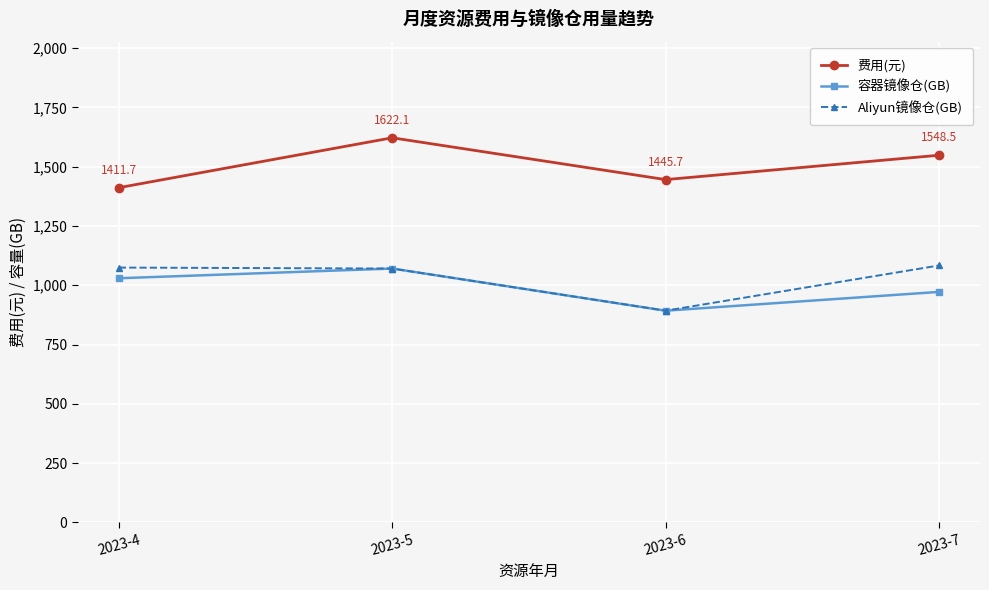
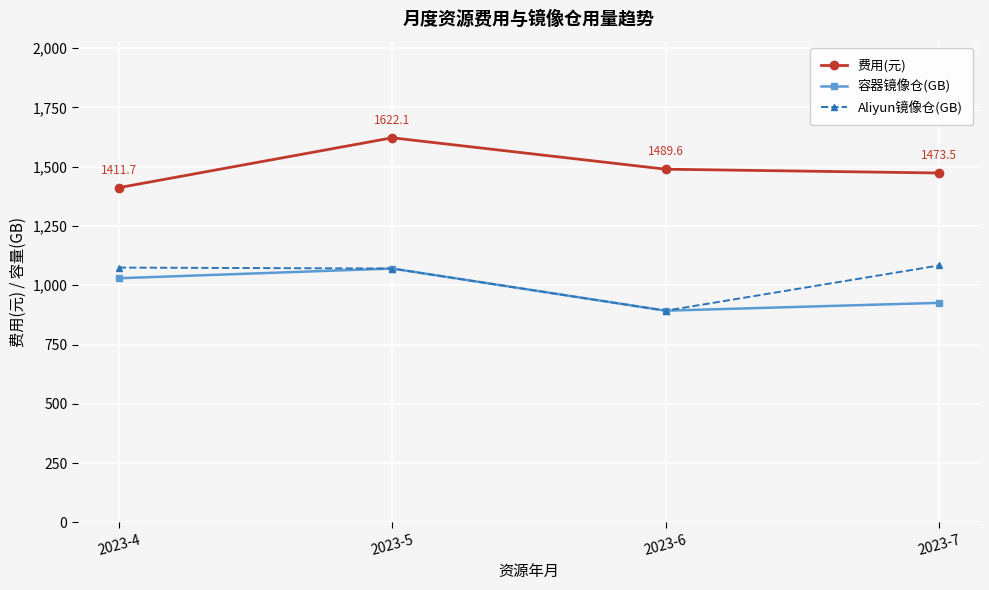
费用(元), 2023-6: 1445.7 -> 1489.6
费用(元), 2023-7: 1548.5 -> 1473.5
容器镜像仓(GB), 2023-7: 970 -> 930
